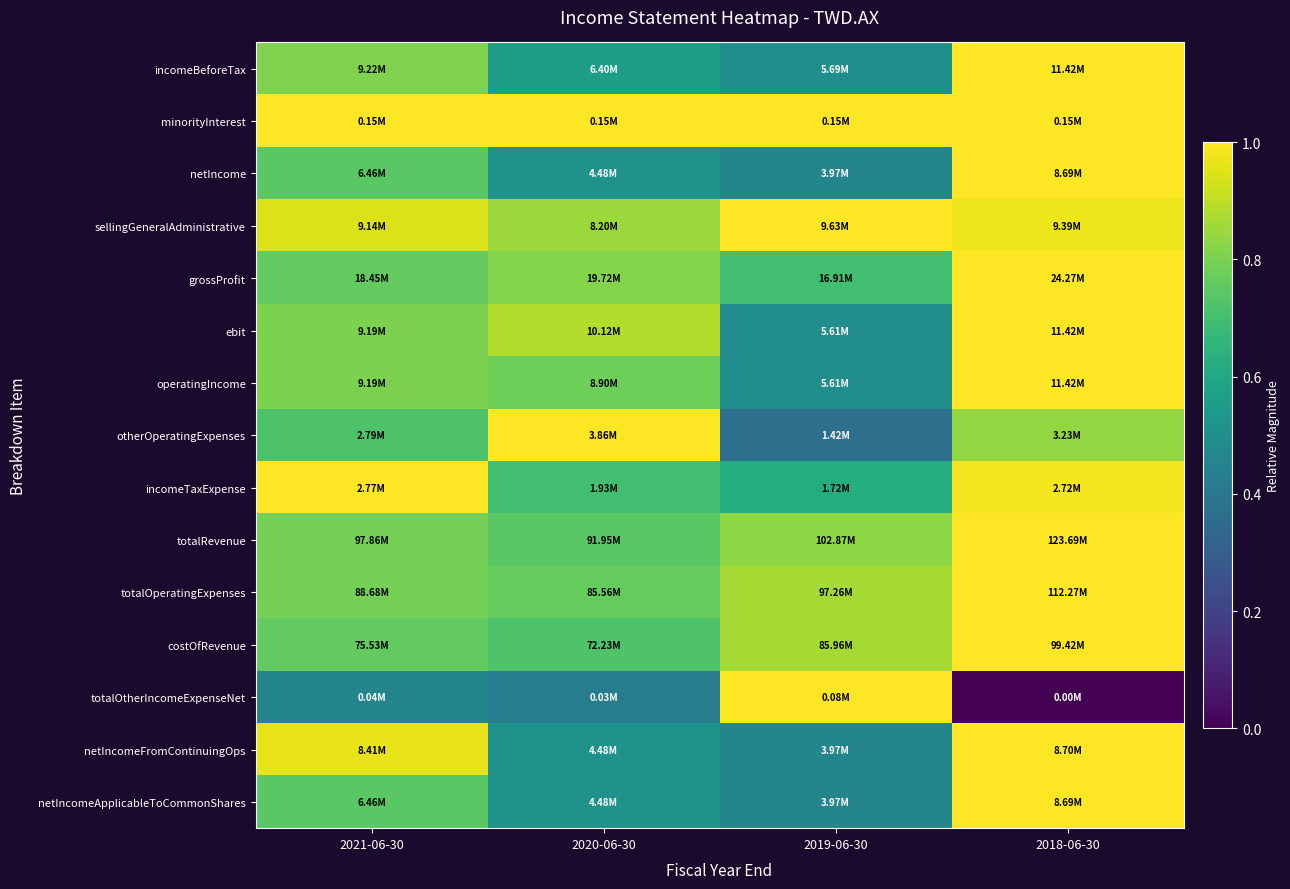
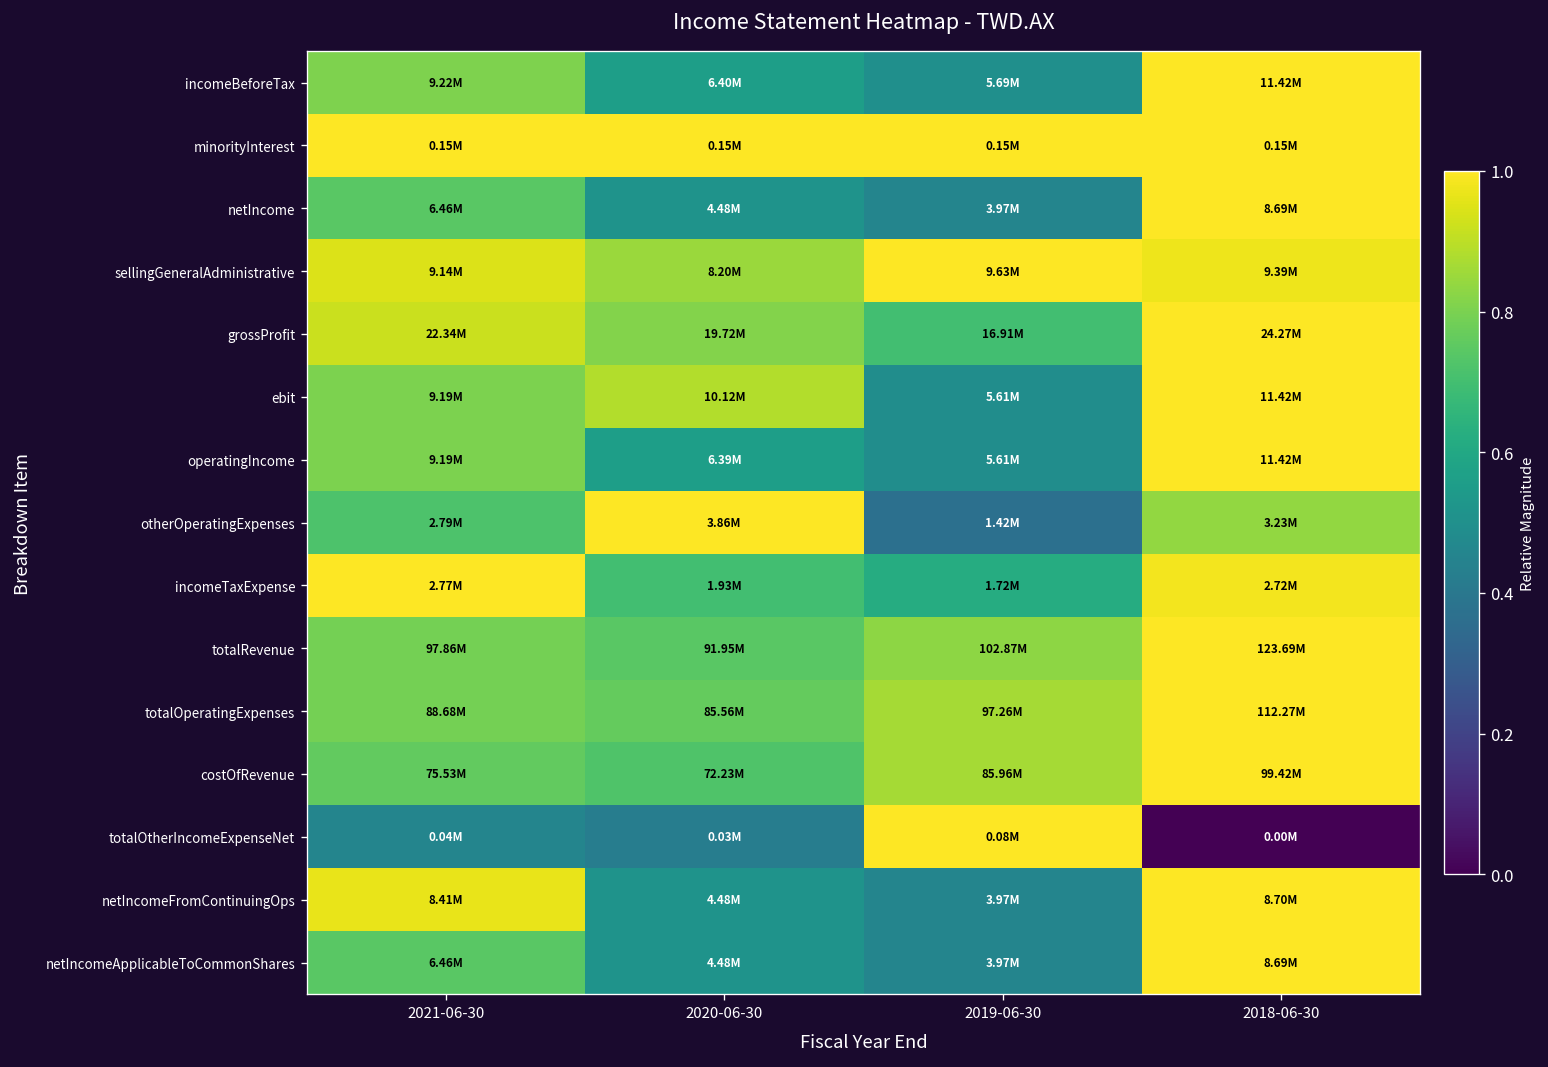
grossProfit, 2021-06-30: 18.45M -> 22.34M
operatingIncome, 2020-06-30: 8.90M -> 6.39M
